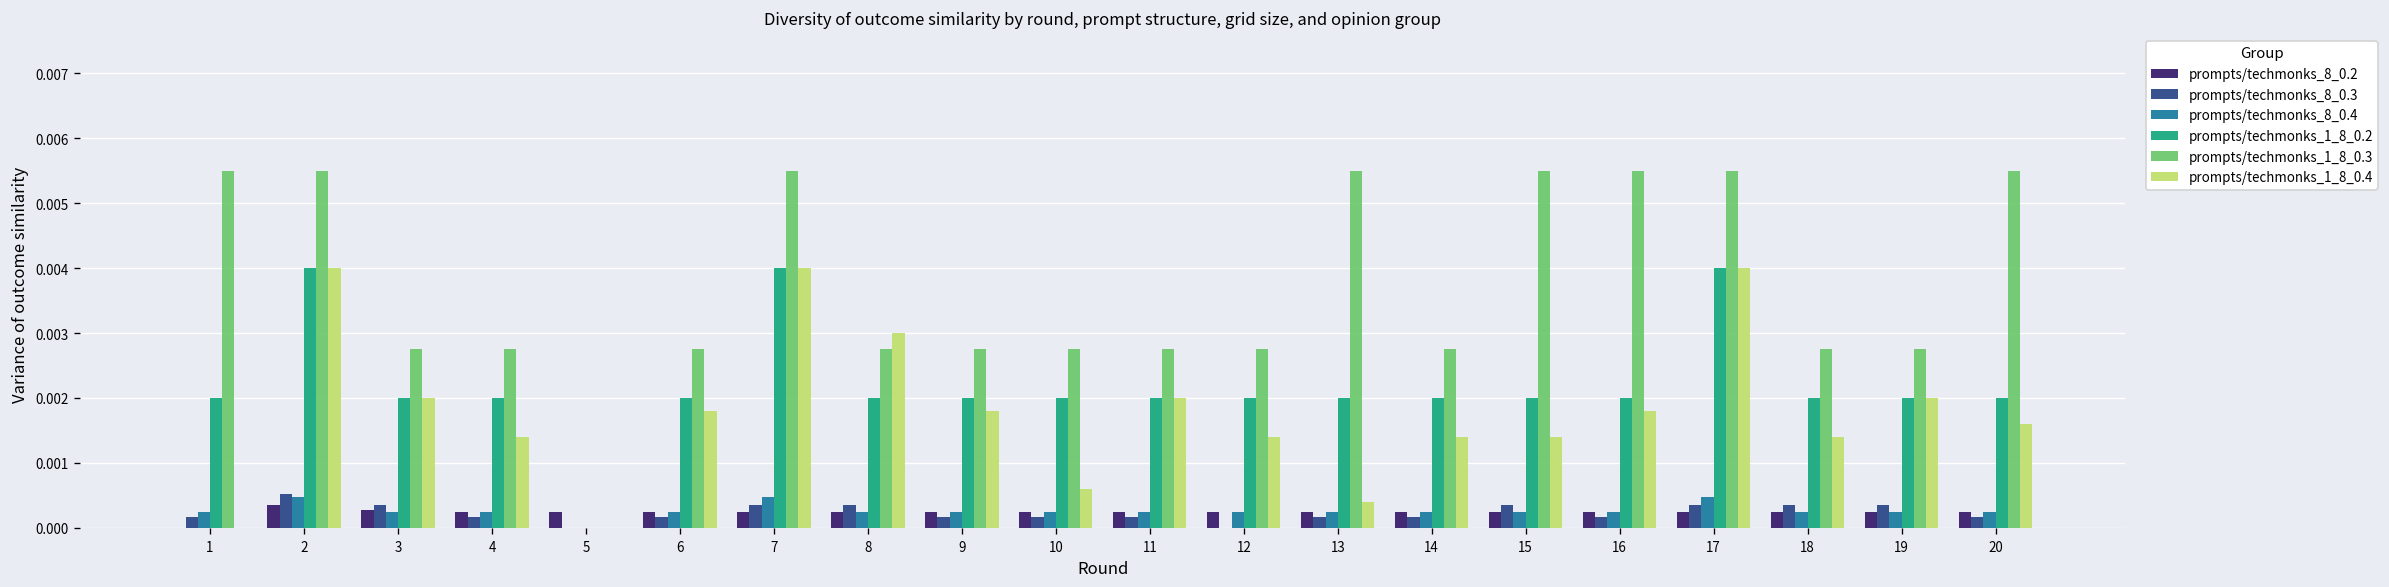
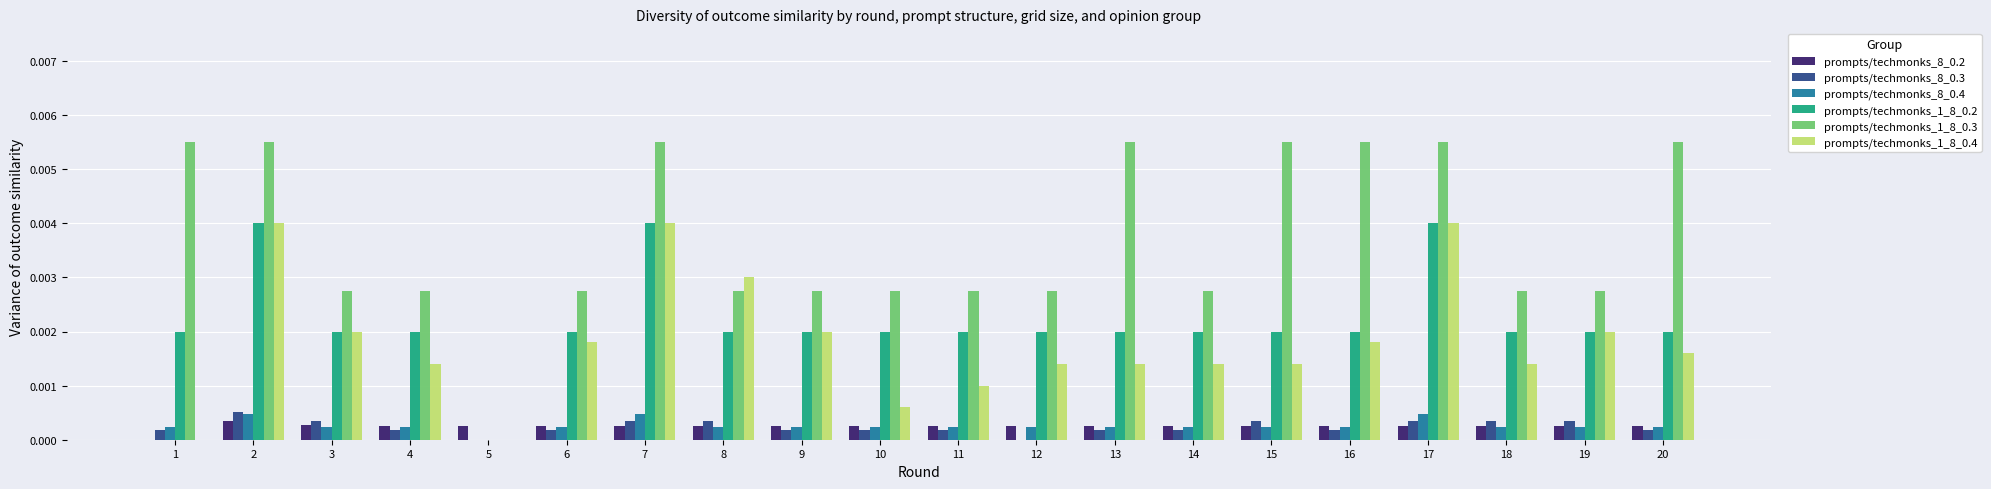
prompts/techmonks_1_8_0.4, 9: 0.0018 -> 0.0020
prompts/techmonks_1_8_0.4, 11: 0.0020 -> 0.0010
prompts/techmonks_1_8_0.4, 13: 0.0004 -> 0.0014
